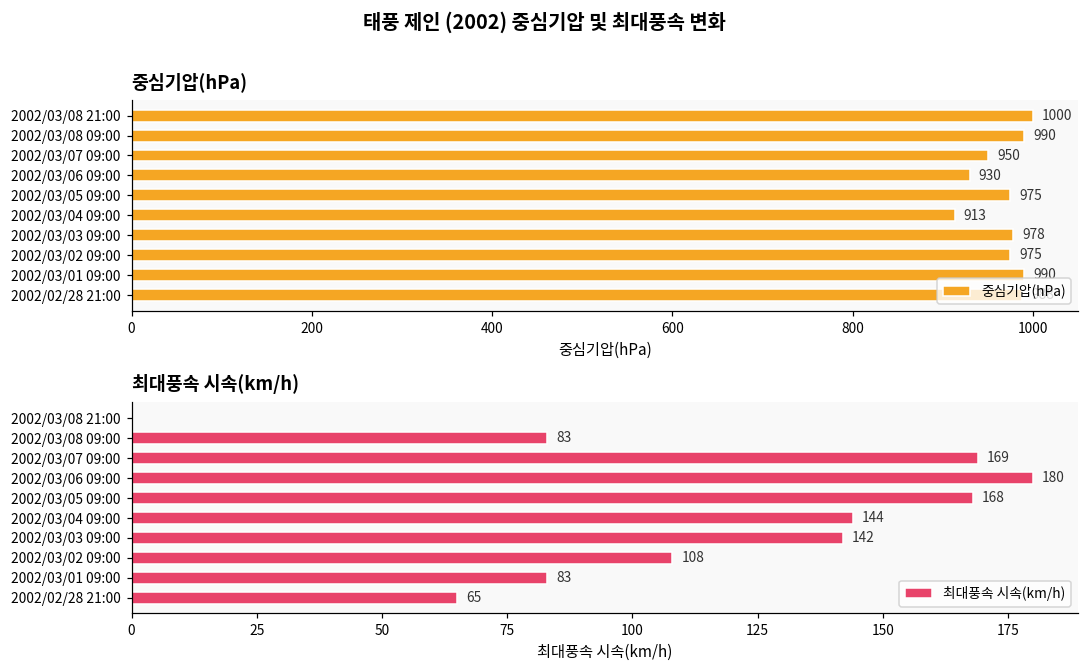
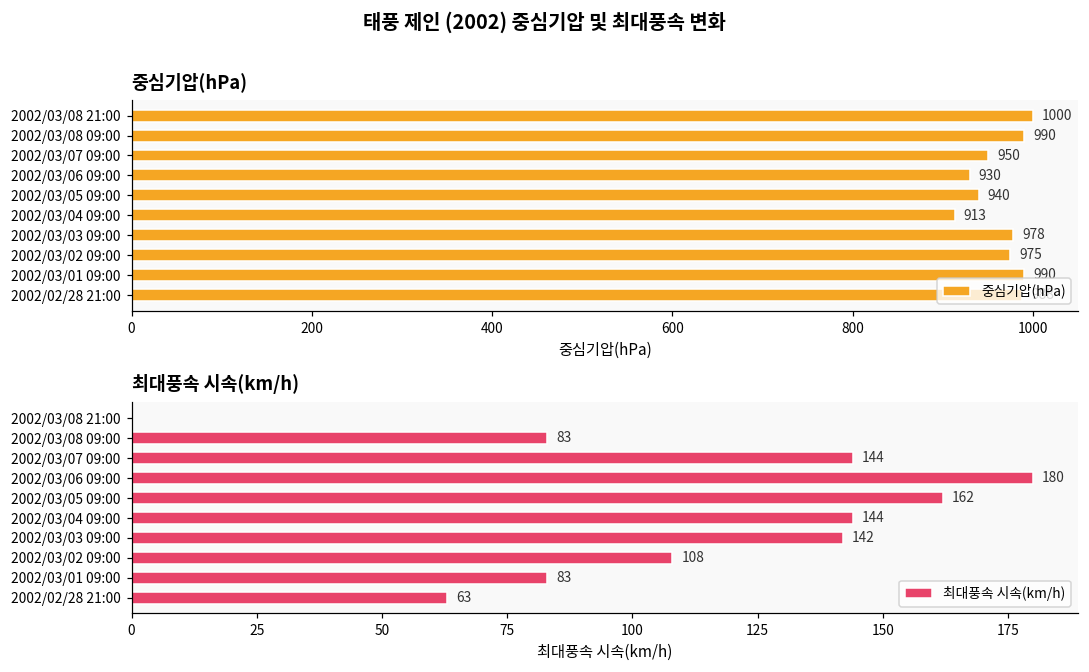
중심기압(hPa), 2002/03/05 09:00: 975 -> 940
최대풍속 시속(km/h), 2002/03/07 09:00: 169 -> 144
최대풍속 시속(km/h), 2002/03/05 09:00: 168 -> 162
최대풍속 시속(km/h), 2002/02/28 21:00: 65 -> 63
